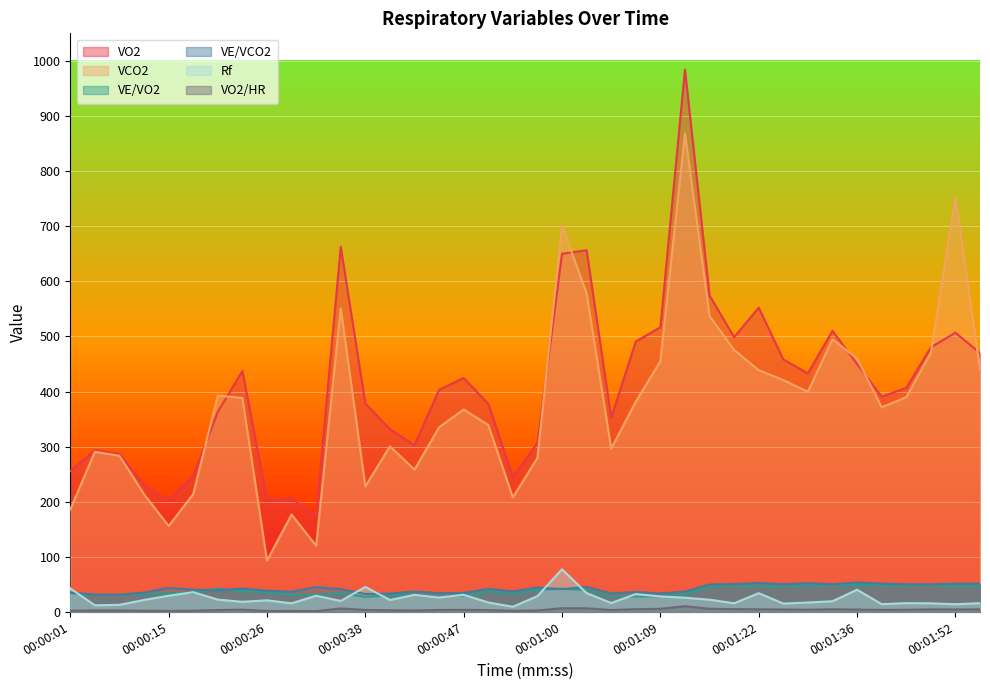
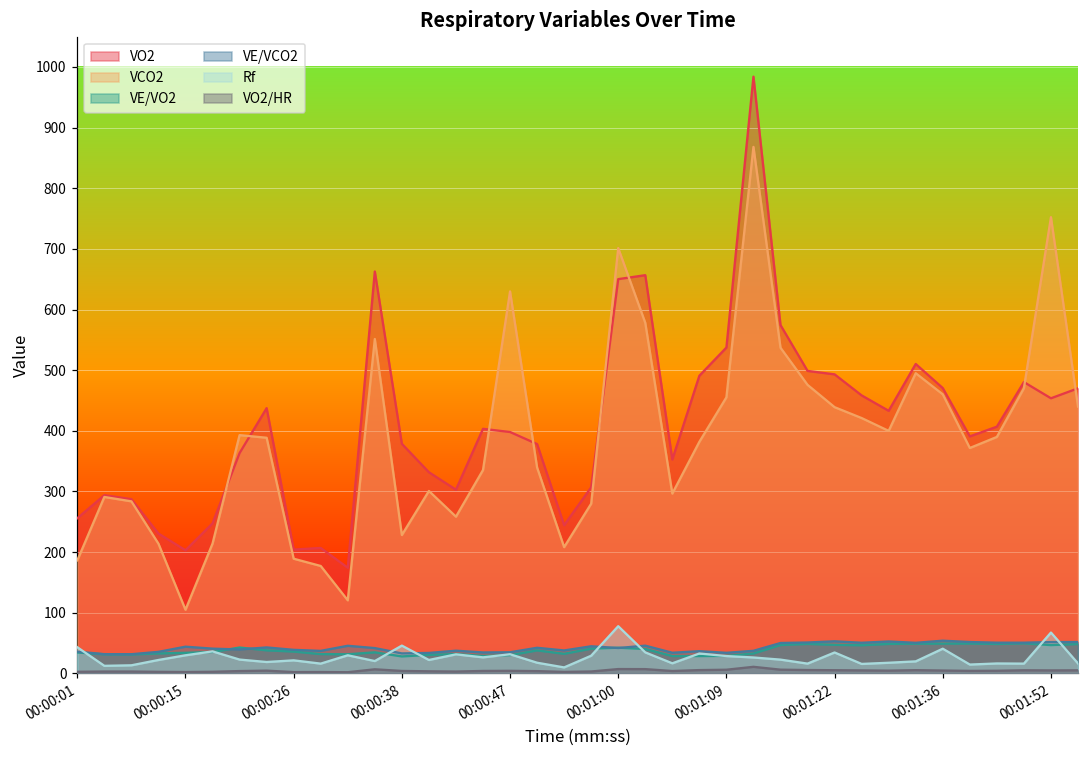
VCO2, 00:00:15: 160 -> 100
VCO2, 00:00:26: 90 -> 190
VO2, 00:00:47: 420 -> 400
VCO2, 00:00:47: 370 -> 630
VO2, 00:01:09: 520 -> 540
VO2, 00:01:22: 550 -> 490
VO2, 00:01:36: 450 -> 470
VO2, 00:01:52: 510 -> 450
Rf, 00:01:52: 10 -> 70
